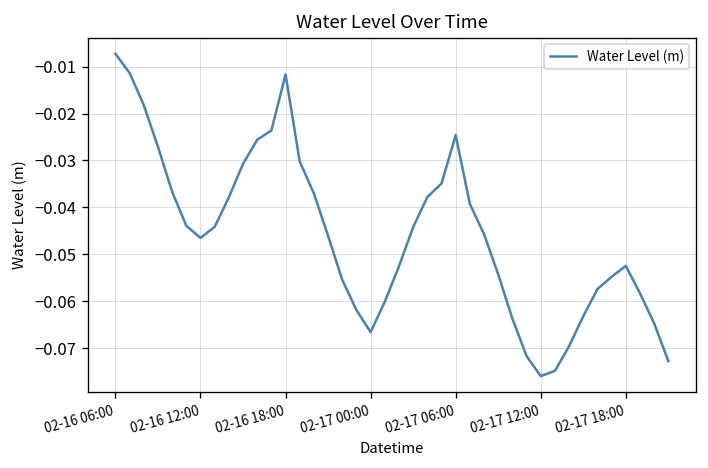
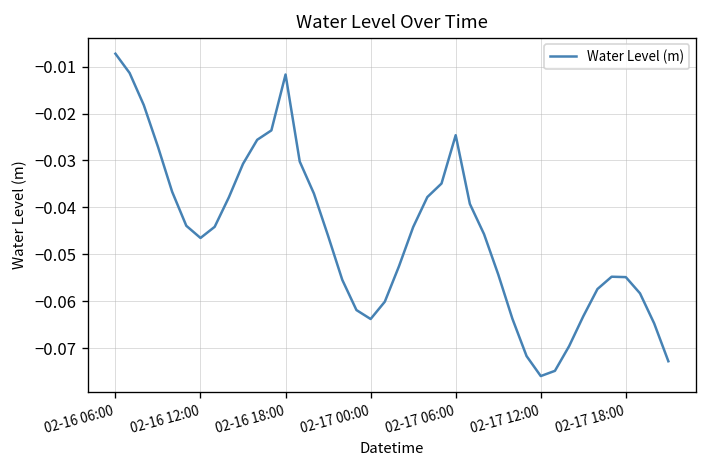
02-17 00:00: -0.067 -> -0.064
02-17 18:00: -0.052 -> -0.055
